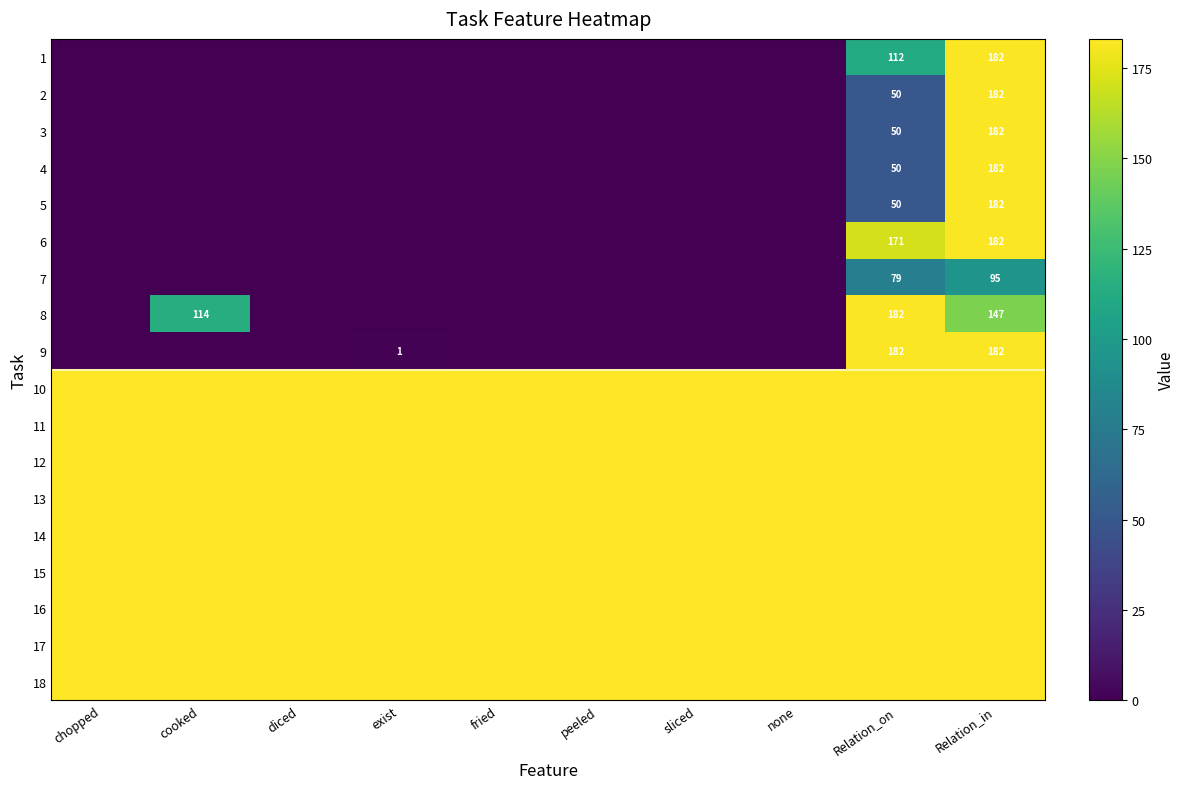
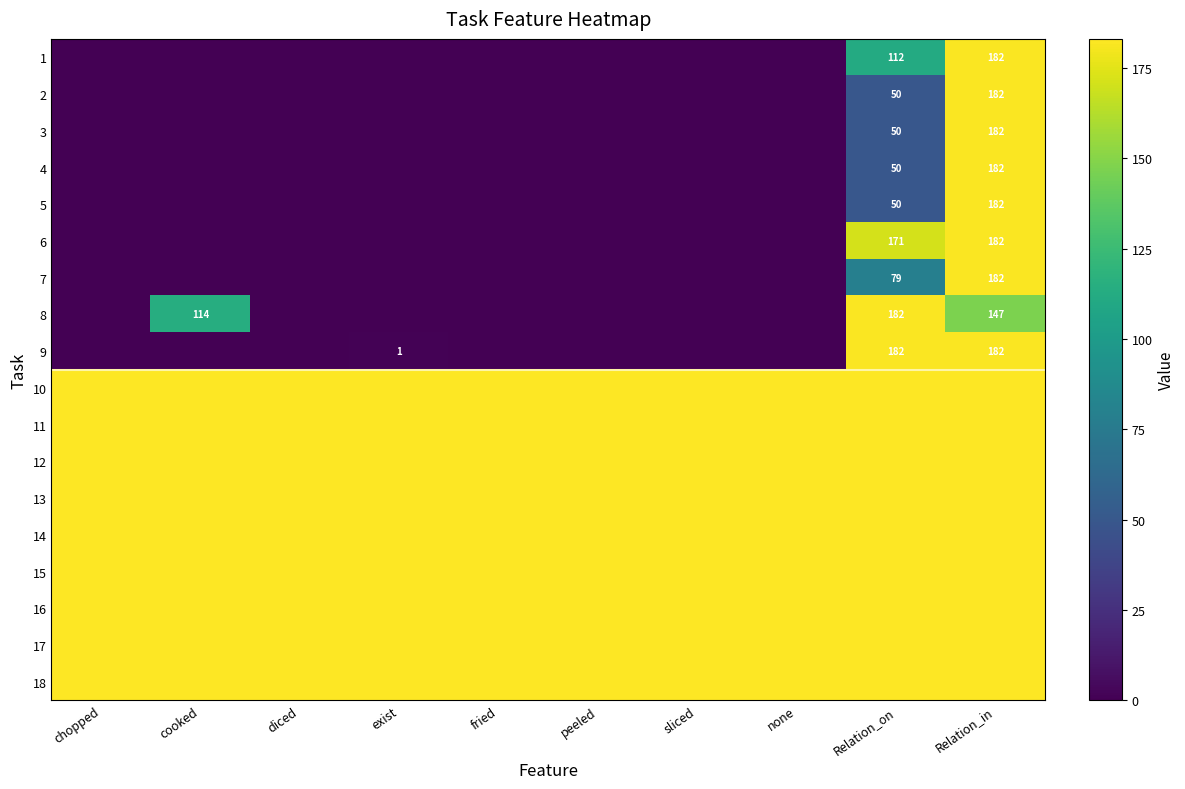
7, Relation_in: 95 -> 182
